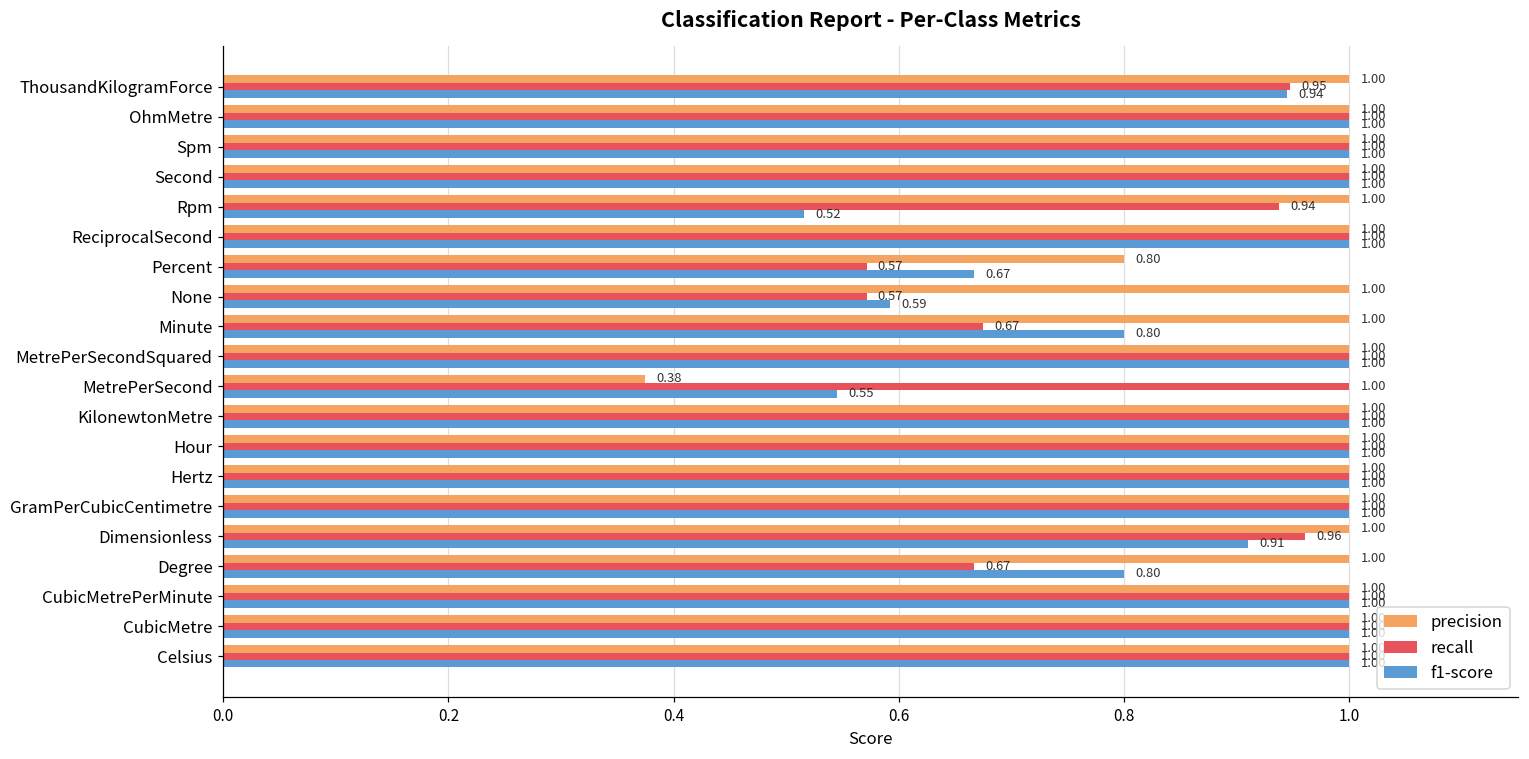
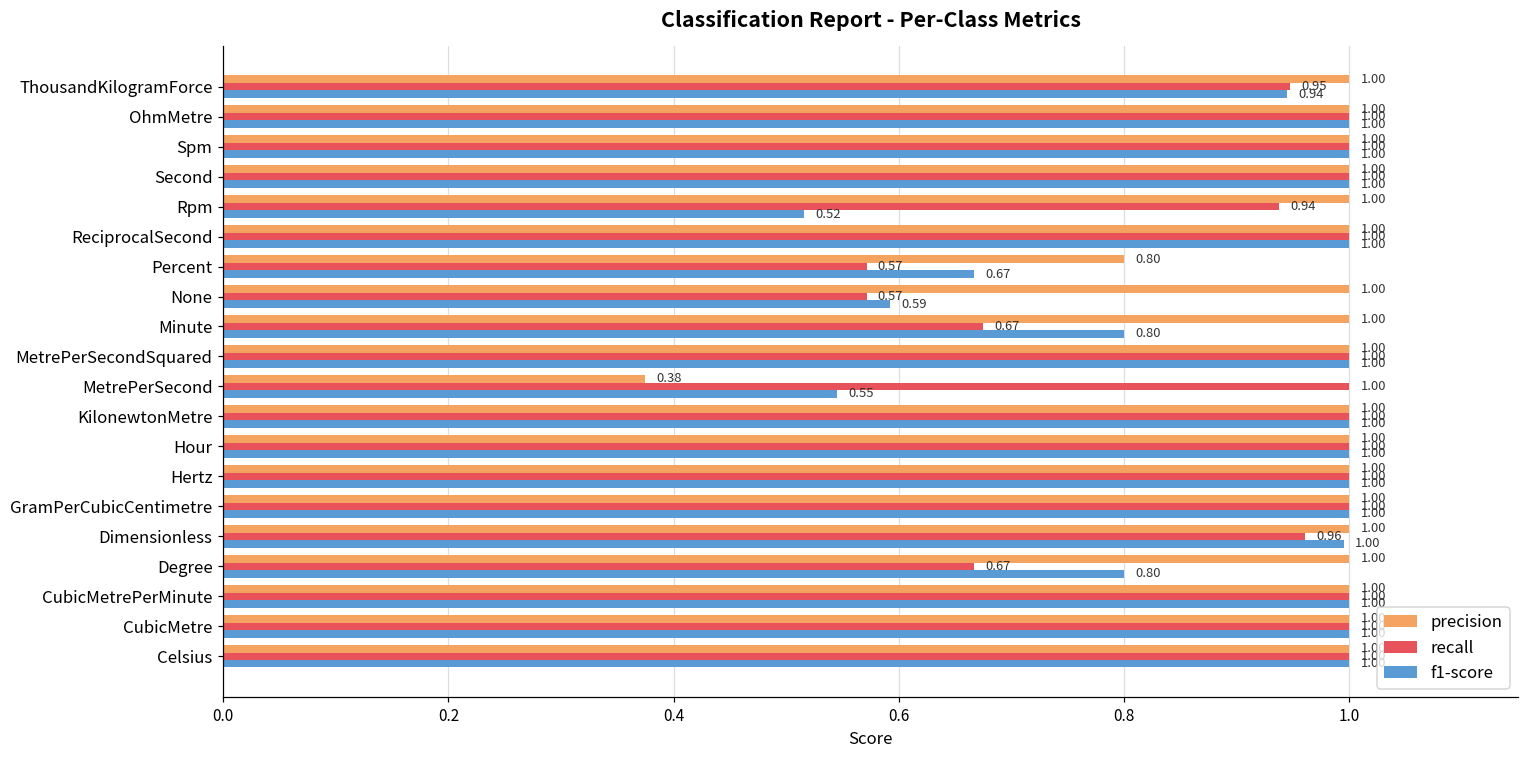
f1-score, Dimensionless: 0.91 -> 1.00
